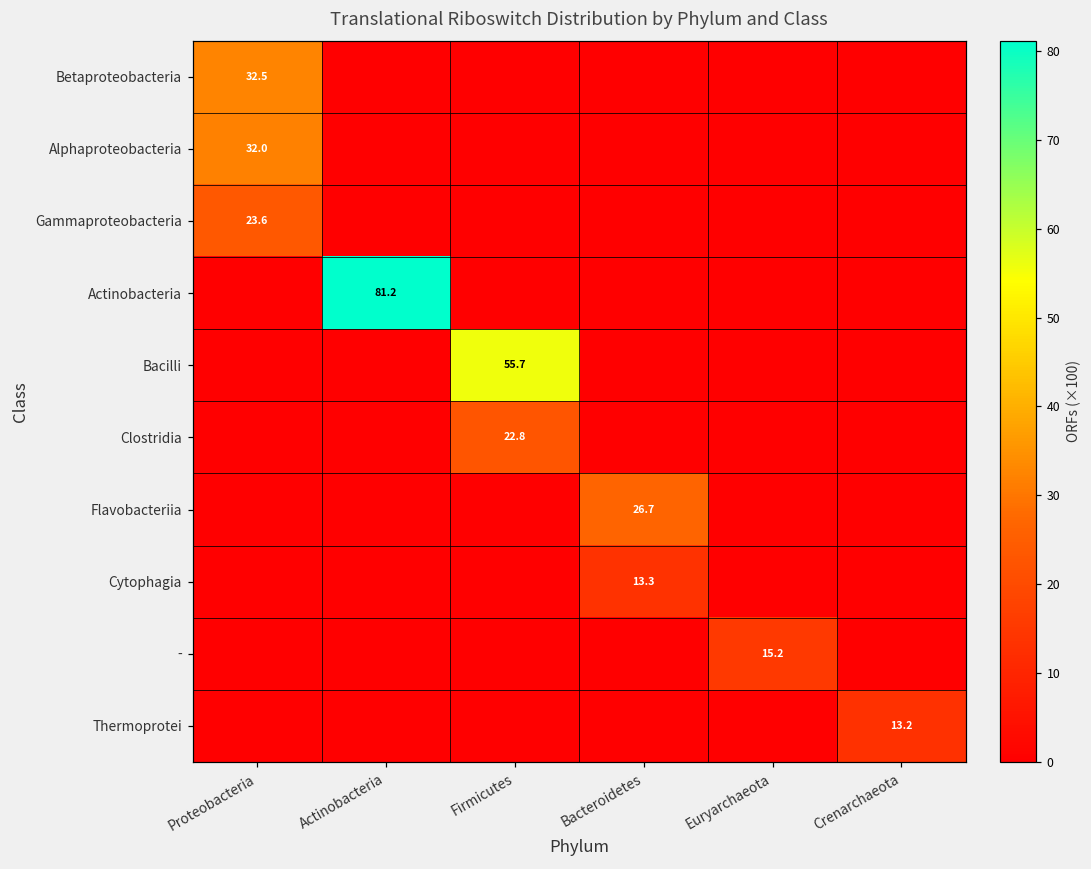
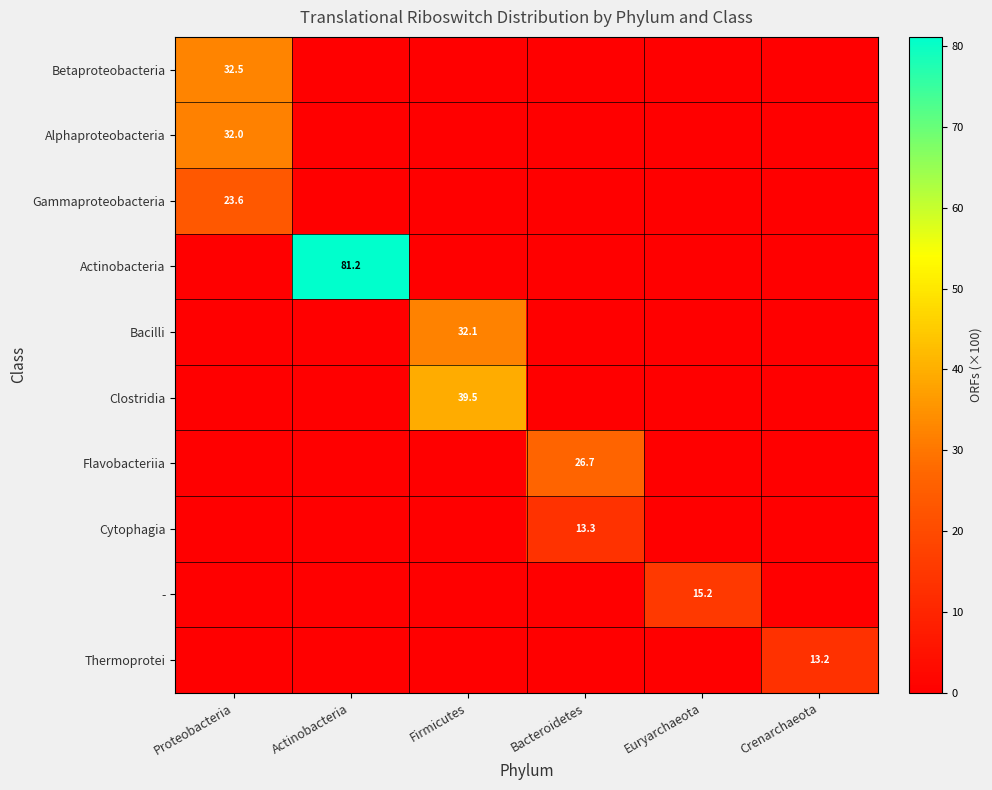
Bacilli, Firmicutes: 55.7 -> 32.1
Clostridia, Firmicutes: 22.8 -> 39.5
